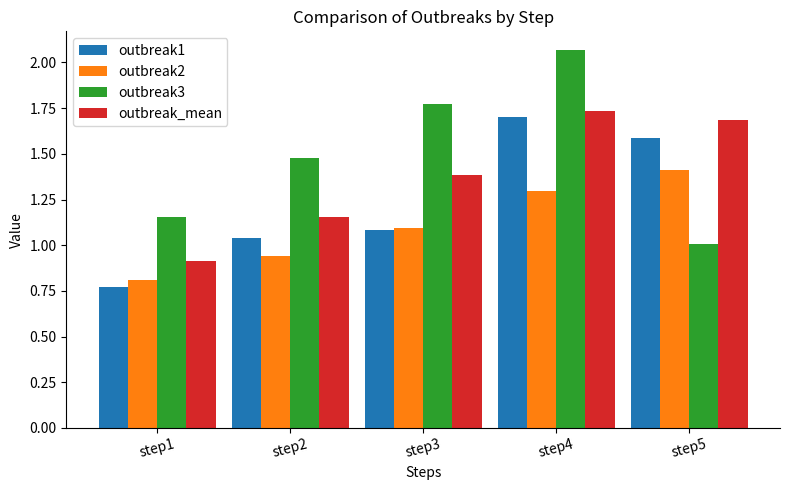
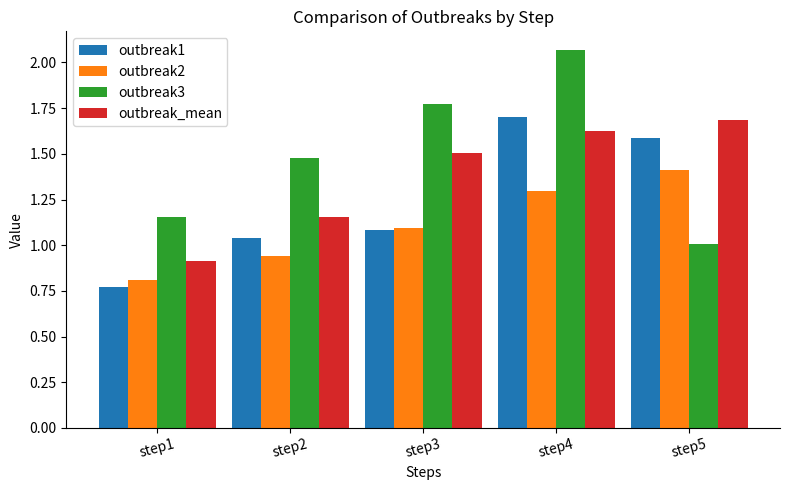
outbreak_mean, step3: 1.38 -> 1.51
outbreak_mean, step4: 1.73 -> 1.62
